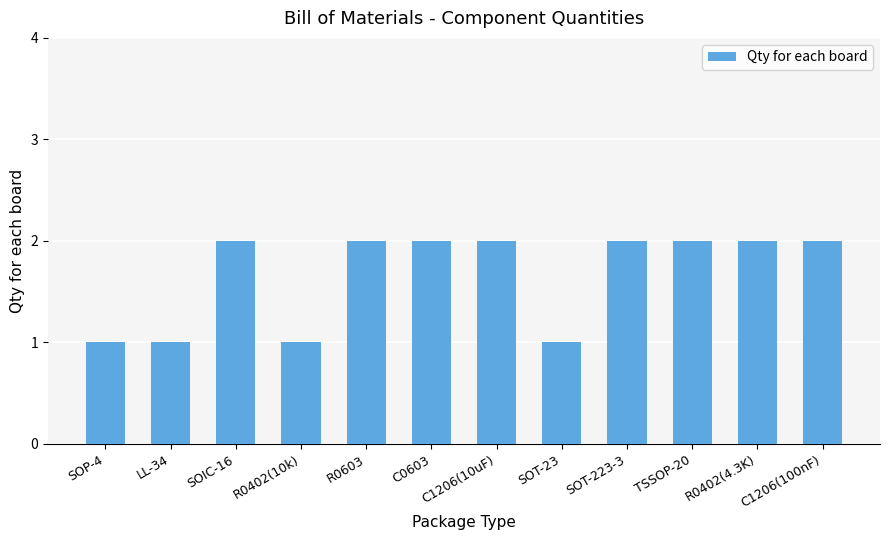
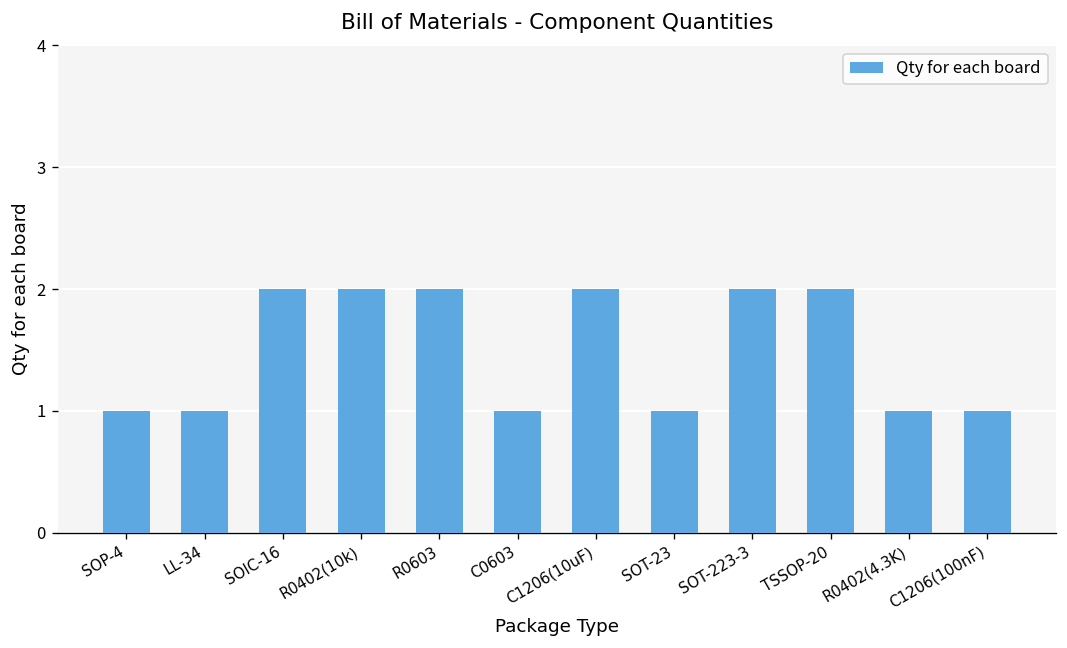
R0402(10k): 1 -> 2
C0603: 2 -> 1
R0402(4.3K): 2 -> 1
C1206(100nF): 2 -> 1
